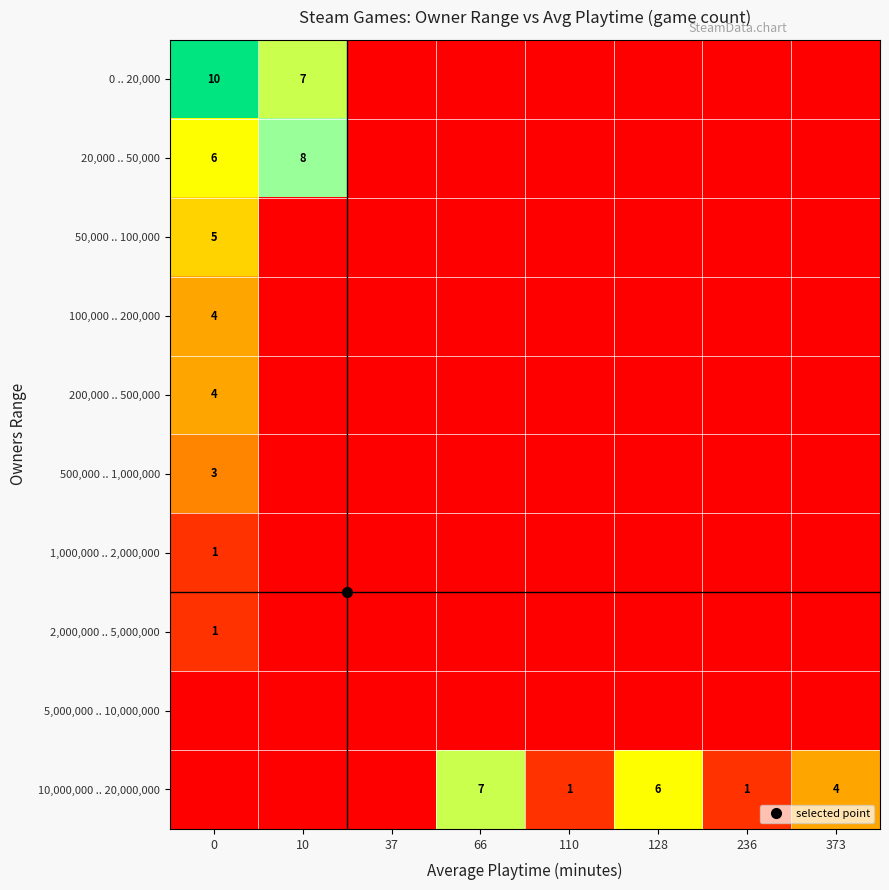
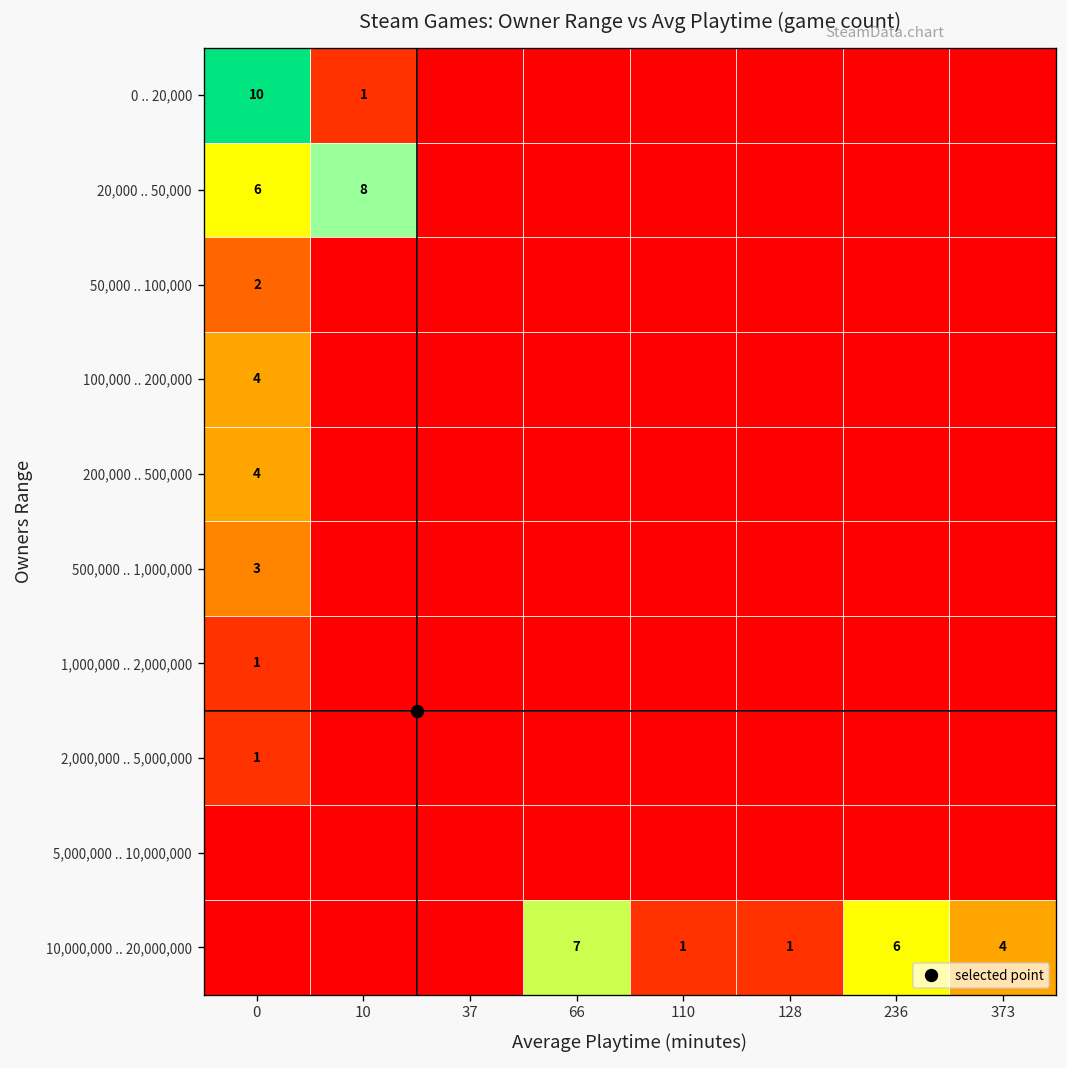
0 .. 20,000, 10: 7 -> 1
50,000 .. 100,000, 0: 5 -> 2
10,000,000 .. 20,000,000, 128: 6 -> 1
10,000,000 .. 20,000,000, 236: 1 -> 6
